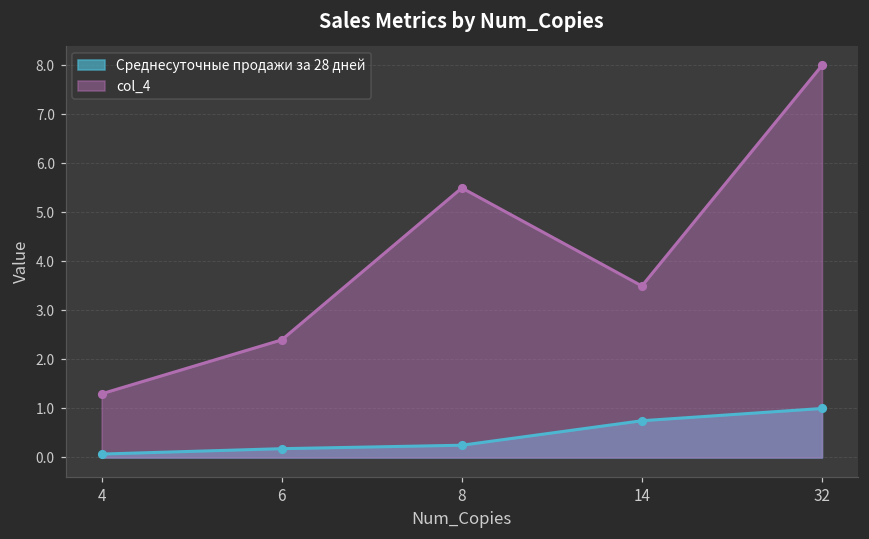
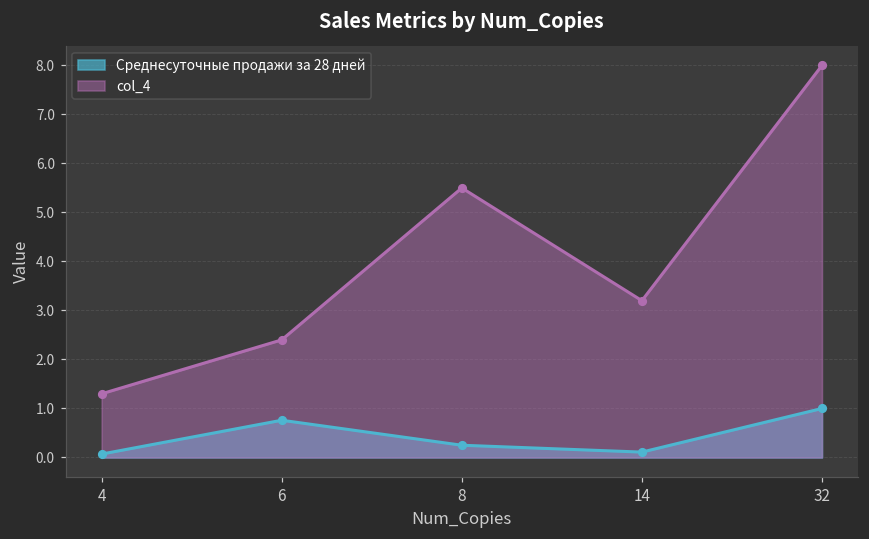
Среднесуточные продажи за 28 дней, 6: 0.2 -> 0.8
Среднесуточные продажи за 28 дней, 14: 0.8 -> 0.1
col_4, 14: 3.5 -> 3.2
